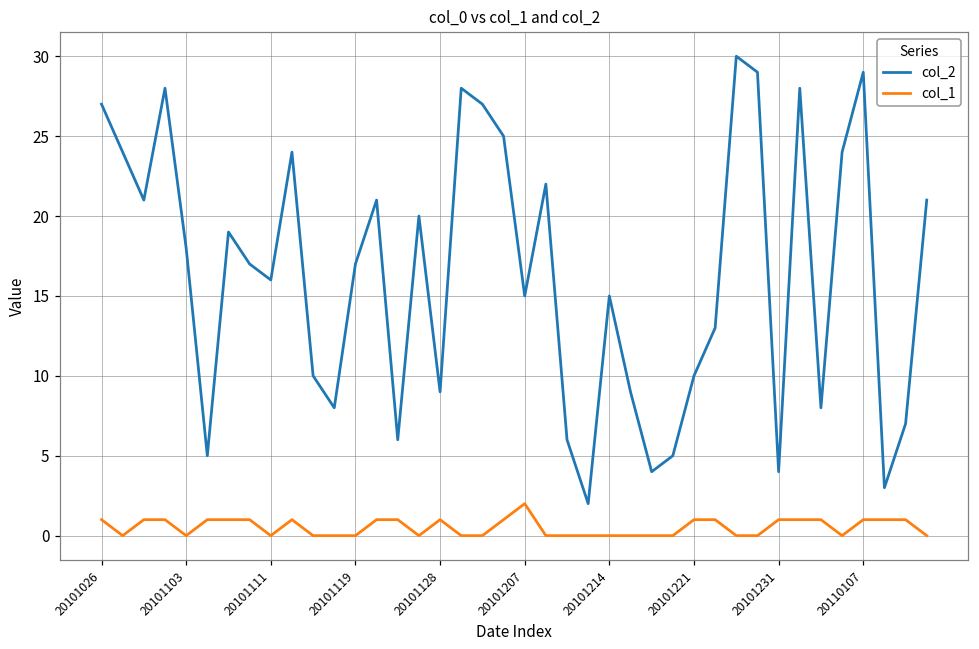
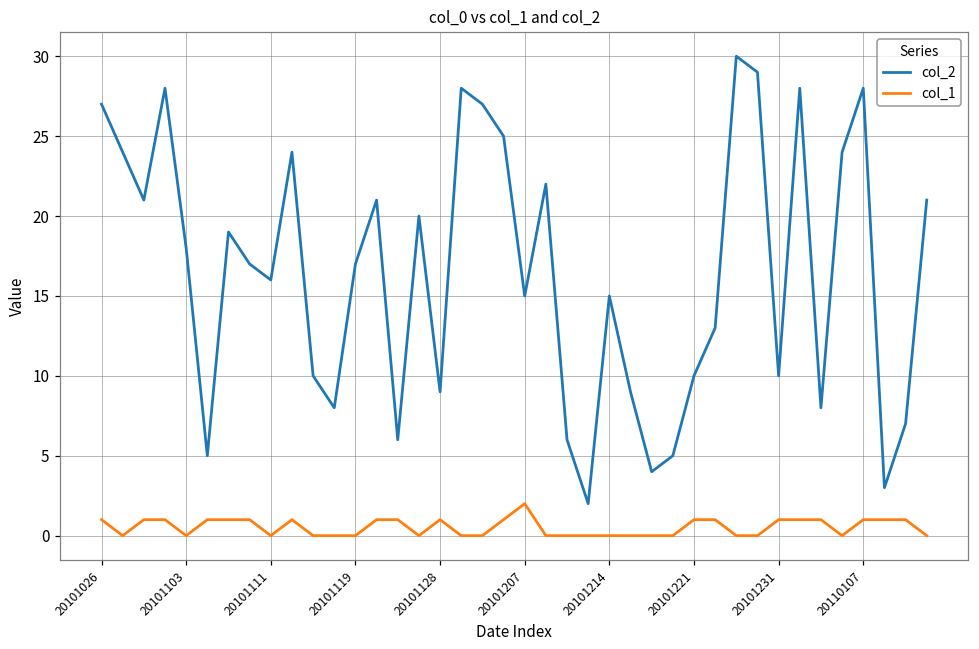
col_2, 20101231: 4 -> 10
col_2, 20110107: 29 -> 28
